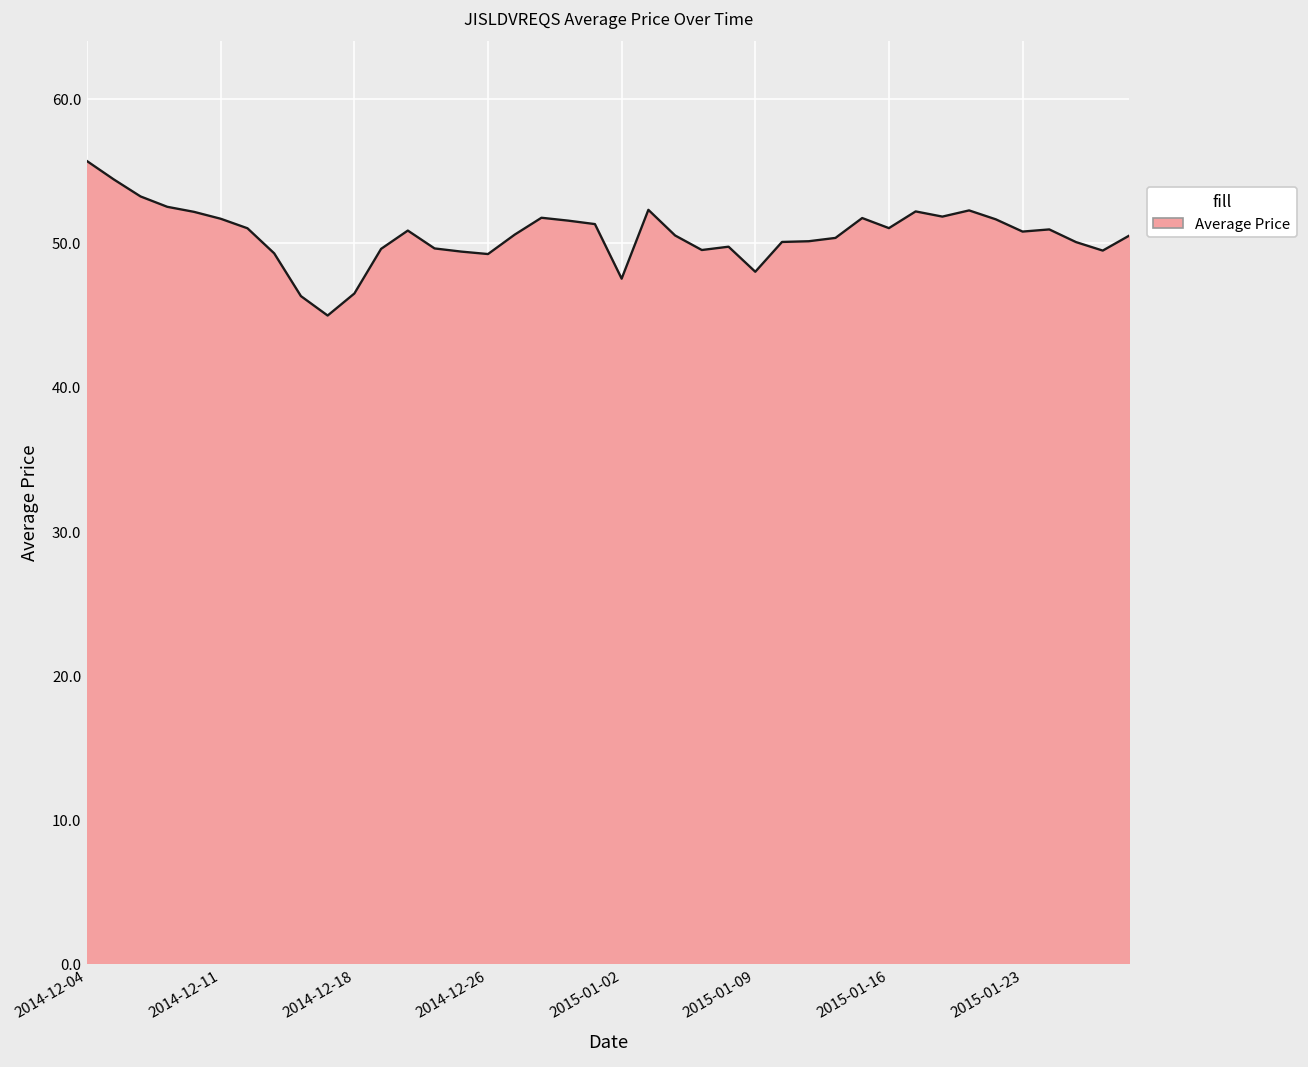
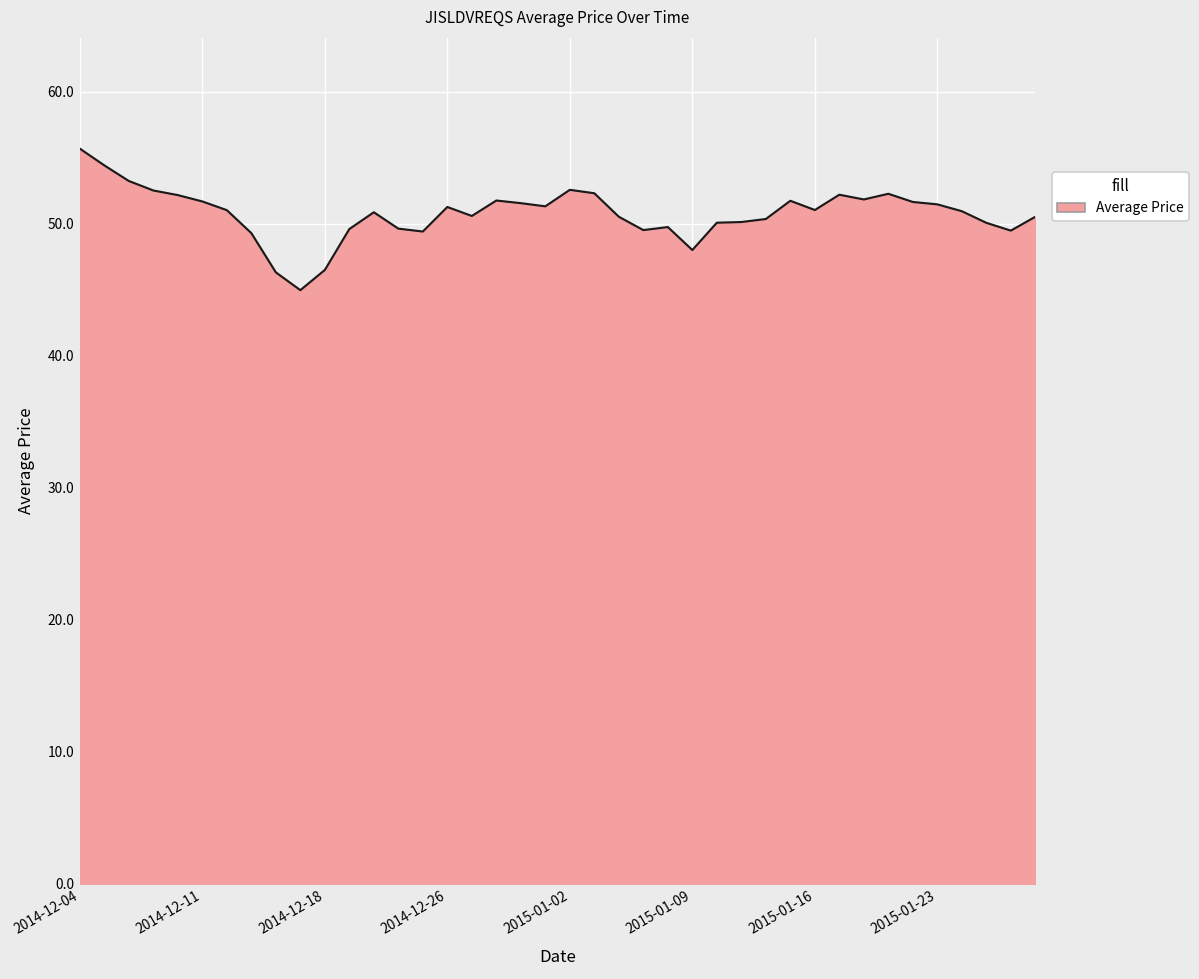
2014-12-26: 49.2 -> 51.3
2015-01-02: 47.5 -> 52.6
2015-01-23: 50.8 -> 51.5
